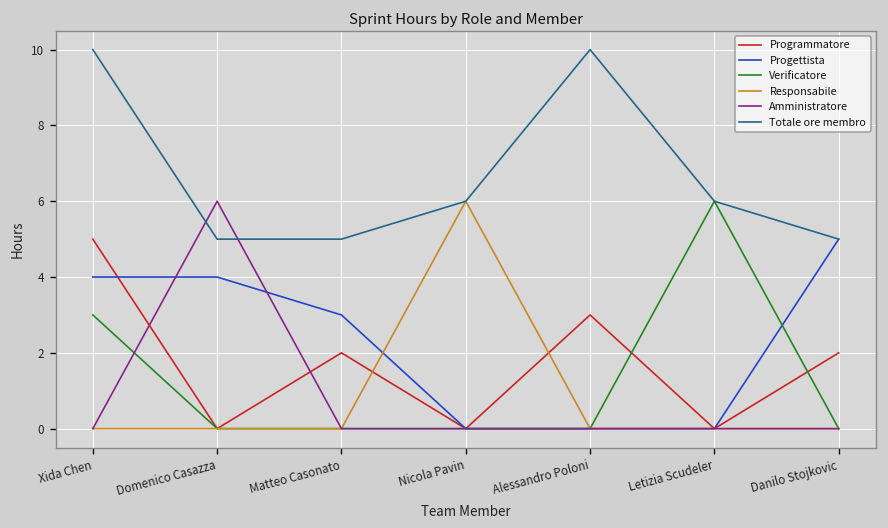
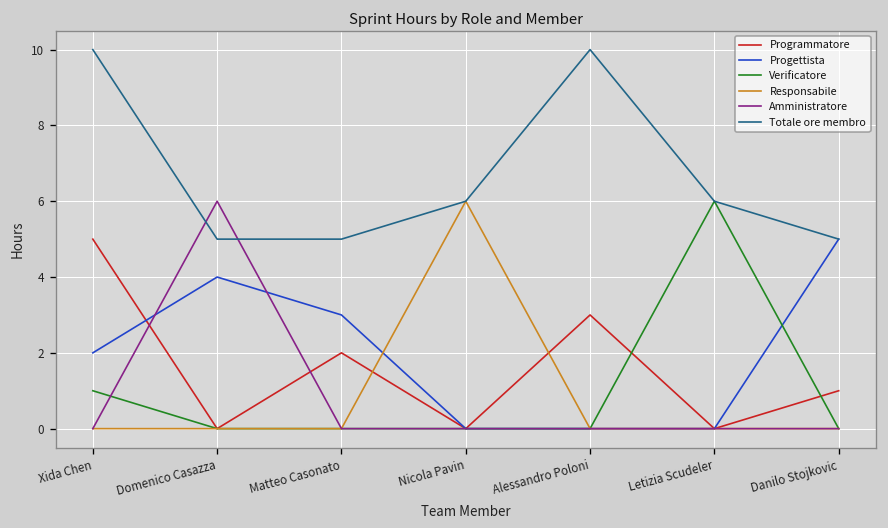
Progettista, Xida Chen: 4 -> 2
Verificatore, Xida Chen: 3 -> 1
Programmatore, Danilo Stojkovic: 2 -> 1
